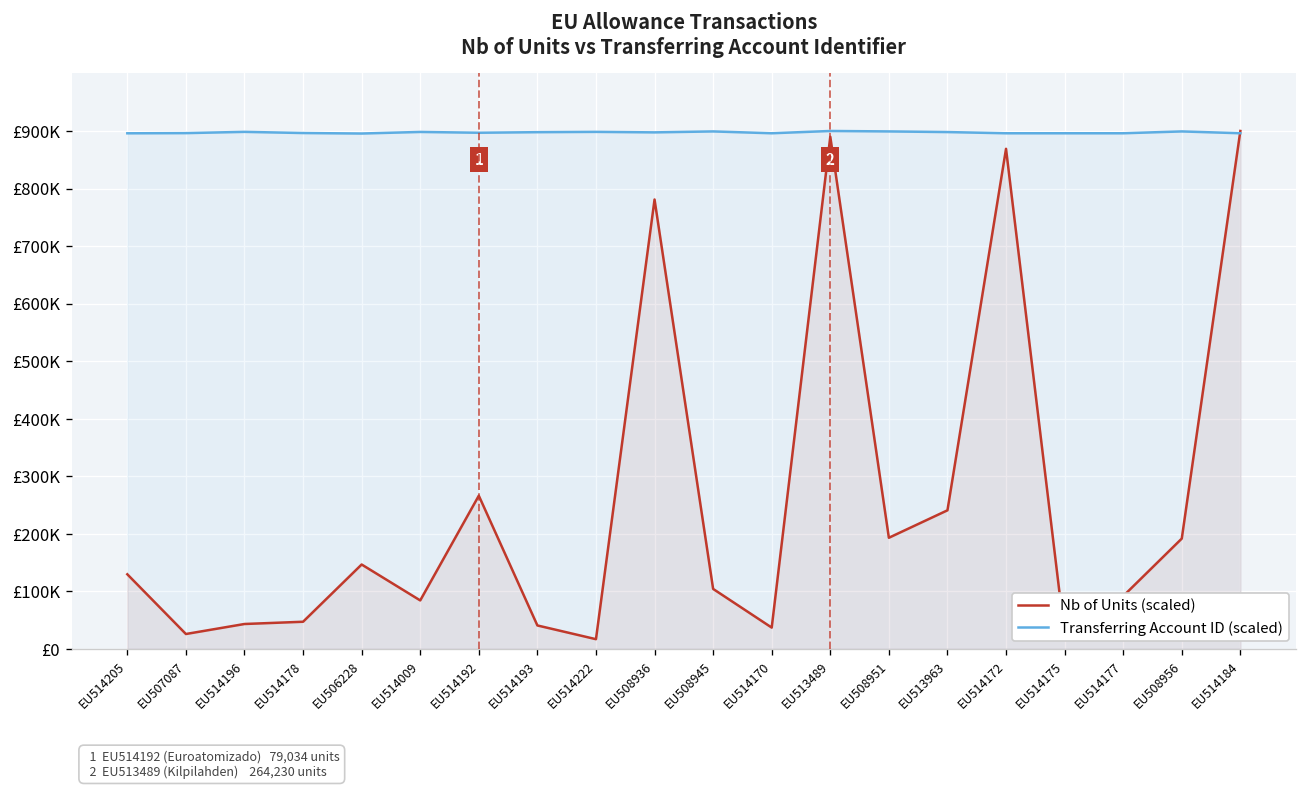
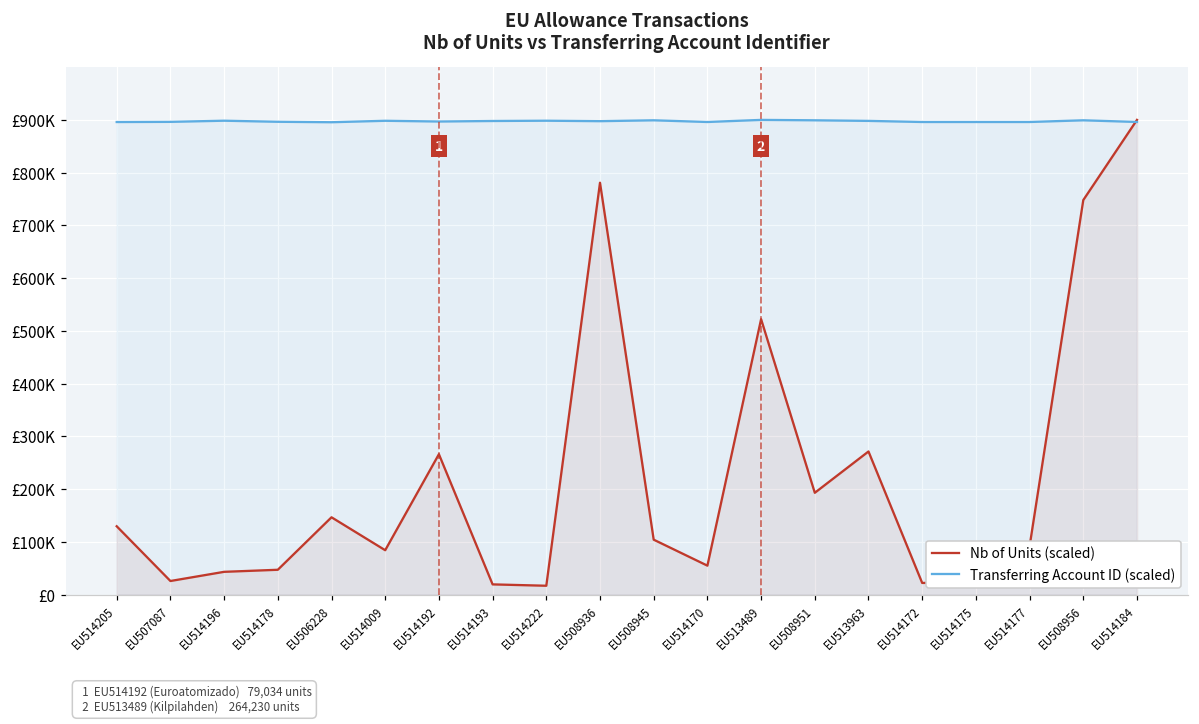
Nb of Units (scaled), EU514193: £40000 -> £20000
Nb of Units (scaled), EU514170: £40000 -> £50000
Nb of Units (scaled), EU513489: £890000 -> £520000
Nb of Units (scaled), EU513963: £240000 -> £270000
Nb of Units (scaled), EU514172: £870000 -> £20000
Nb of Units (scaled), EU508956: £190000 -> £750000
